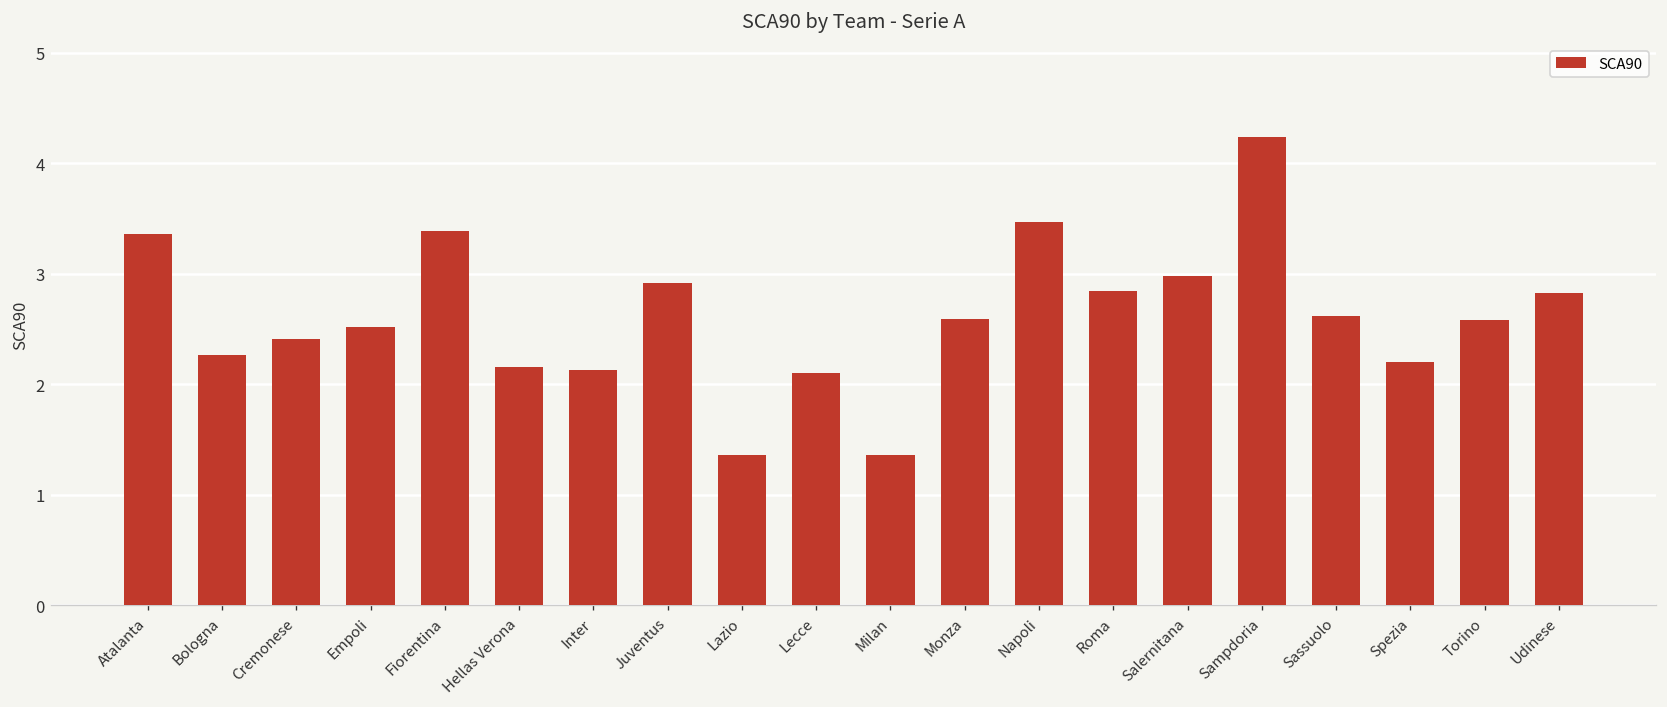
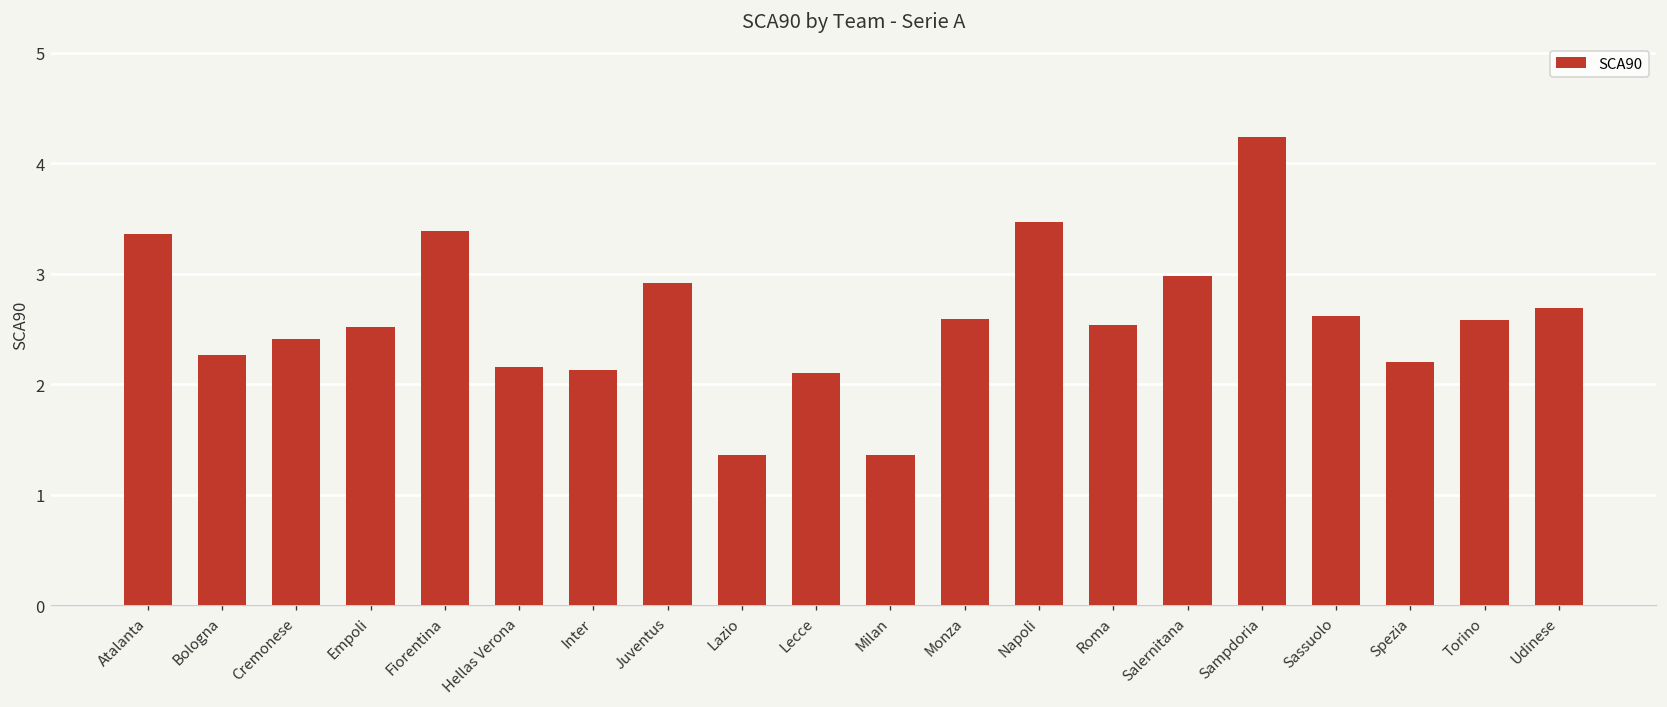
Roma: 2.9 -> 2.5
Udinese: 2.8 -> 2.7
